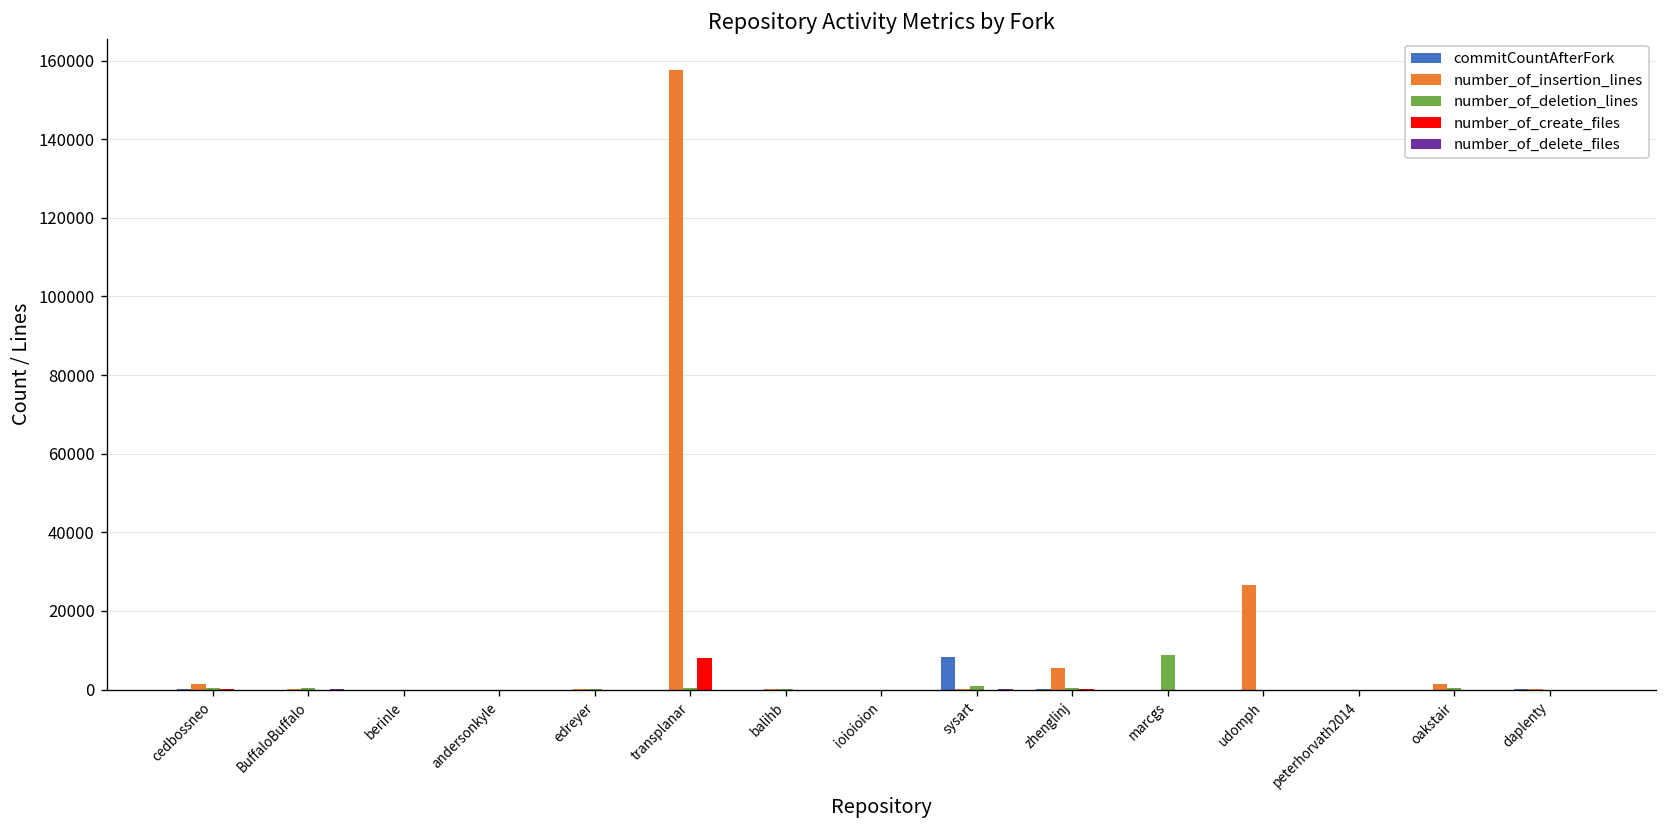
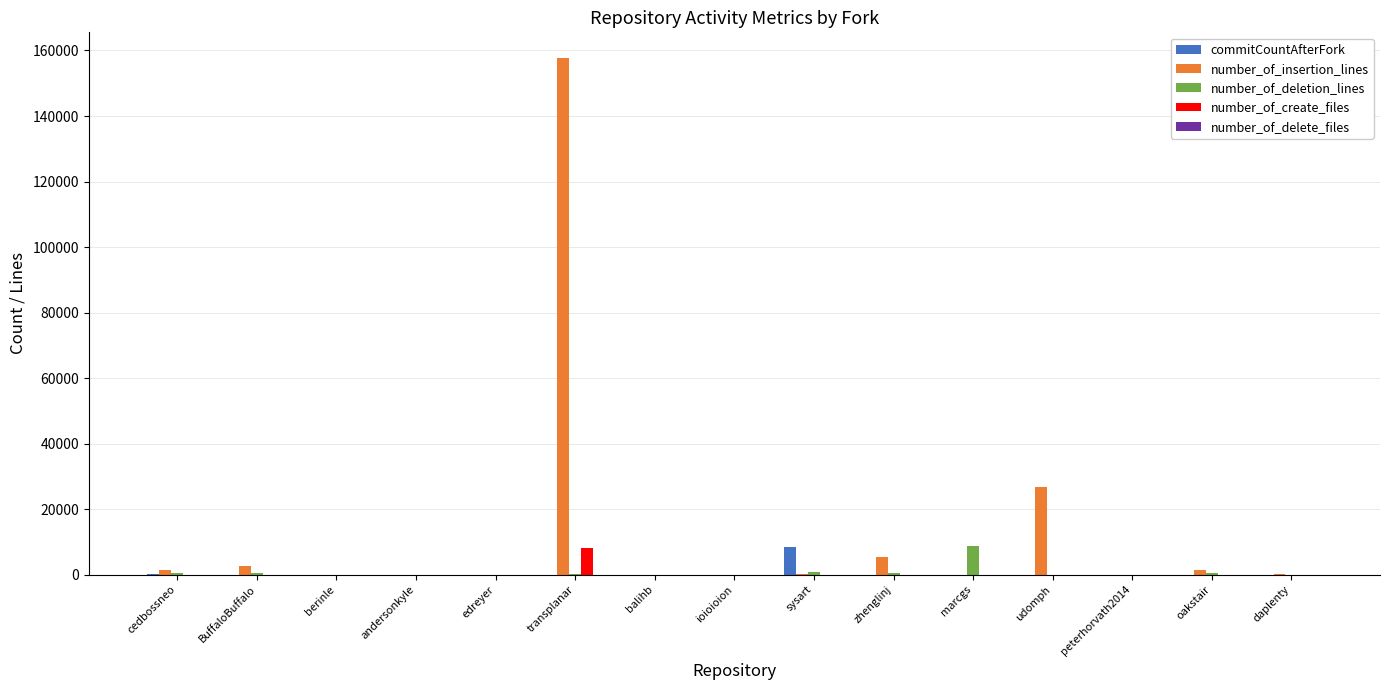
number_of_insertion_lines, BuffaloBuffalo: 0 -> 3000
